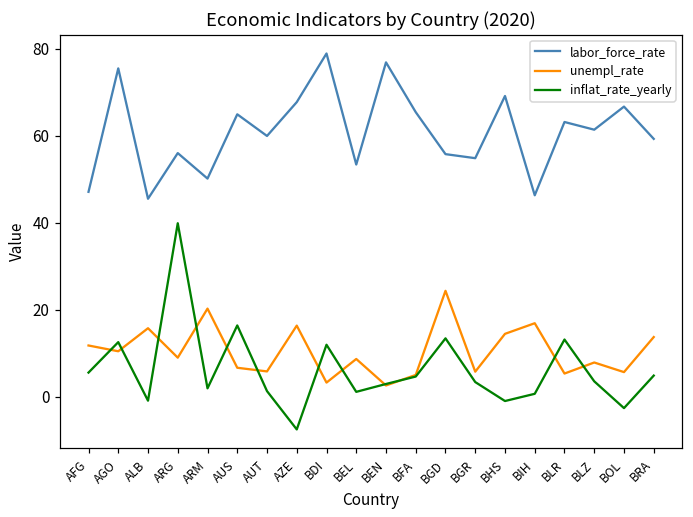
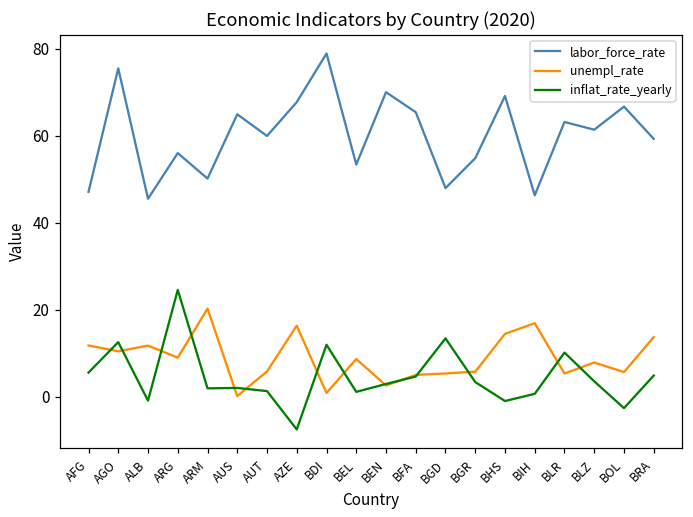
unempl_rate, ALB: 16 -> 12
inflat_rate_yearly, ARG: 40 -> 25
unempl_rate, AUS: 7 -> 0
inflat_rate_yearly, AUS: 16 -> 2
unempl_rate, BDI: 3 -> 1
labor_force_rate, BEN: 77 -> 70
labor_force_rate, BGD: 56 -> 48
unempl_rate, BGD: 24 -> 5
inflat_rate_yearly, BLR: 13 -> 10
